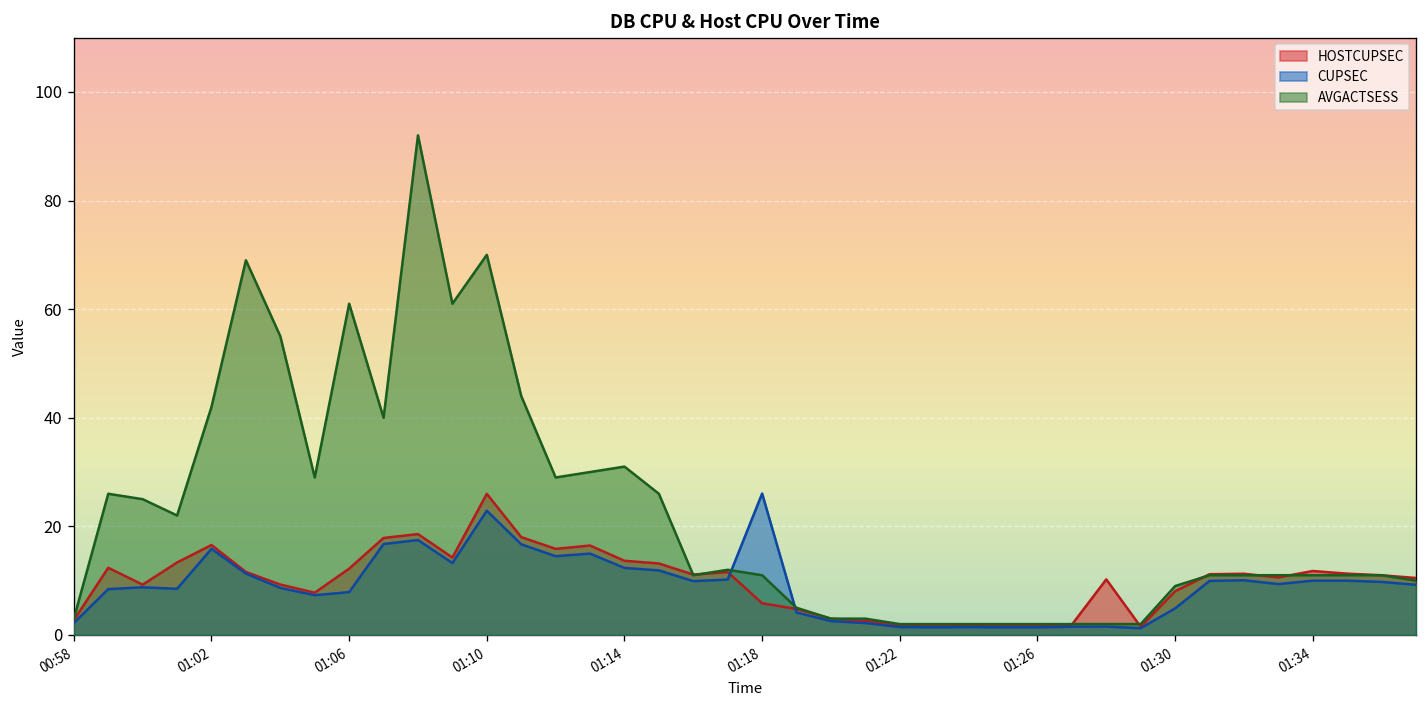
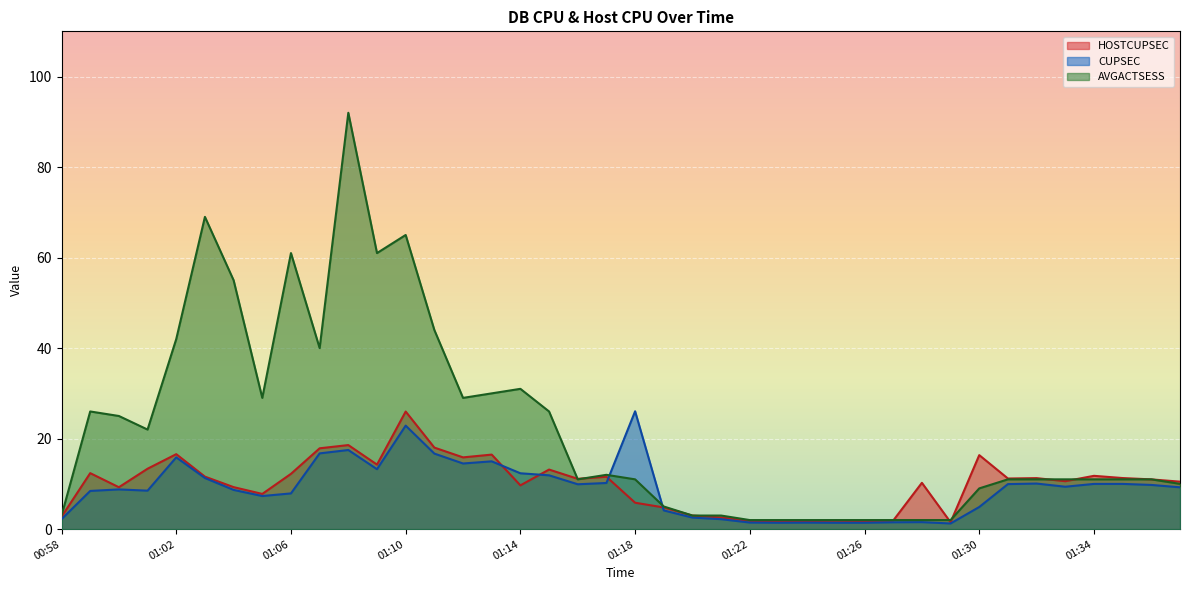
AVGACTSESS, 01:10: 70 -> 65
HOSTCUPSEC, 01:14: 14 -> 10
HOSTCUPSEC, 01:30: 8 -> 16
